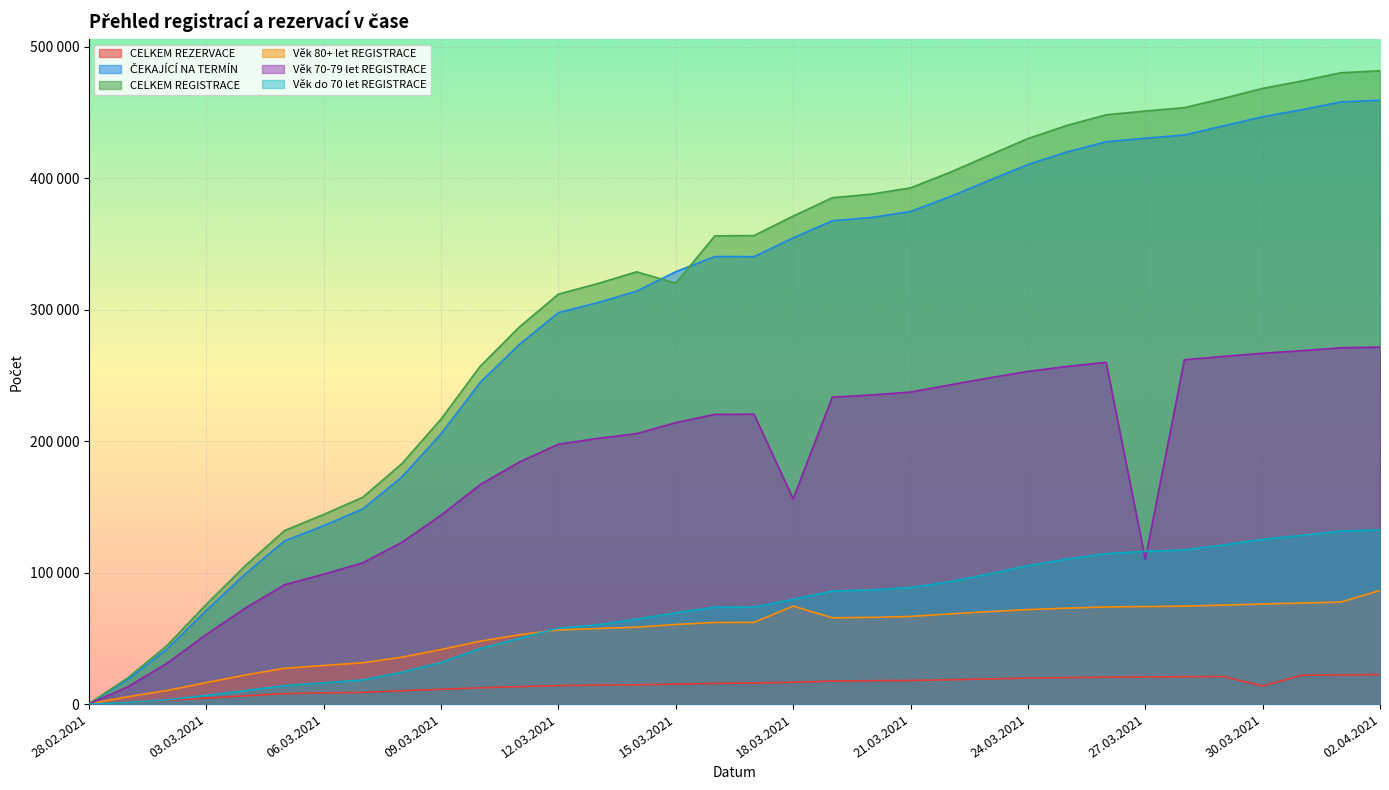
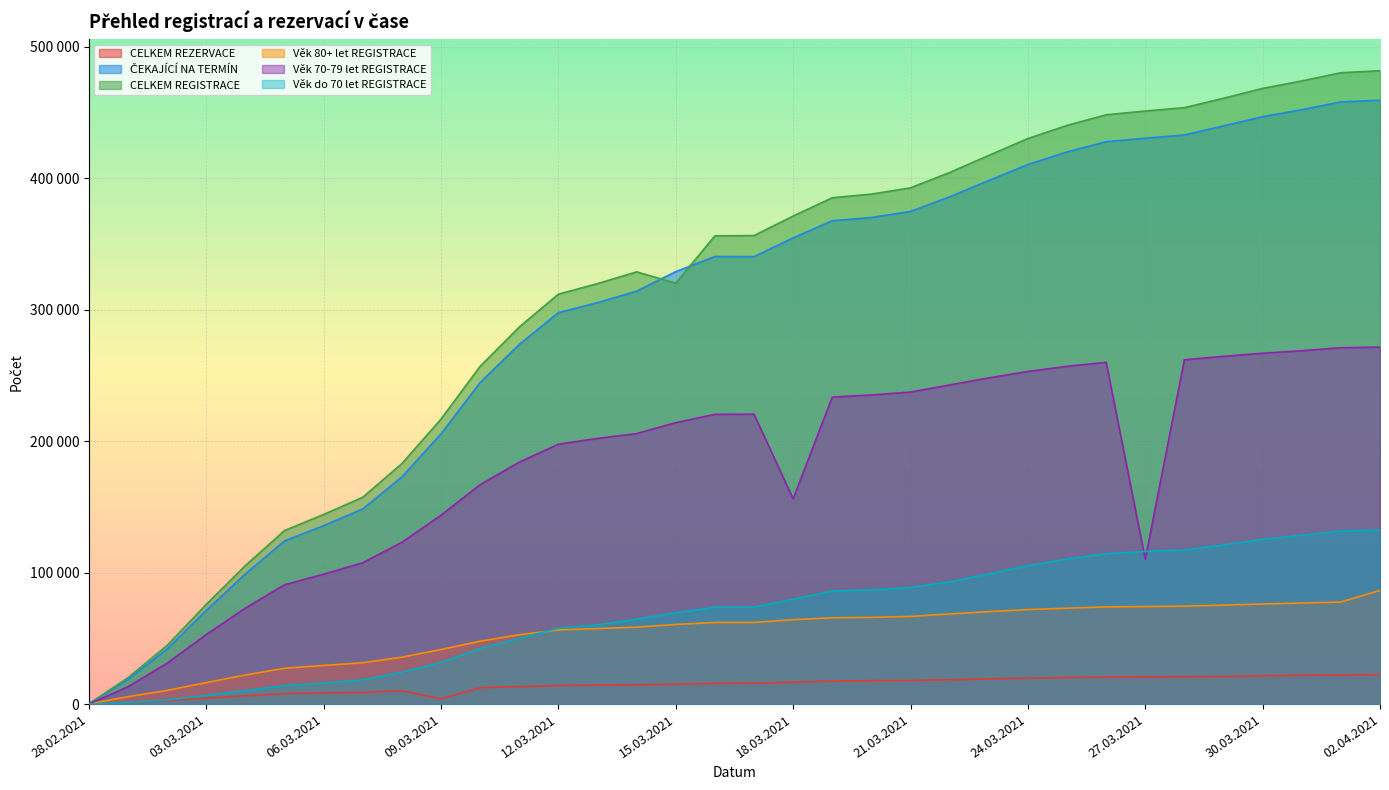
CELKEM REZERVACE, 09.03.2021: 11000 -> 4000
Věk 80+ let REGISTRACE, 18.03.2021: 75000 -> 64000
CELKEM REZERVACE, 30.03.2021: 14000 -> 22000
